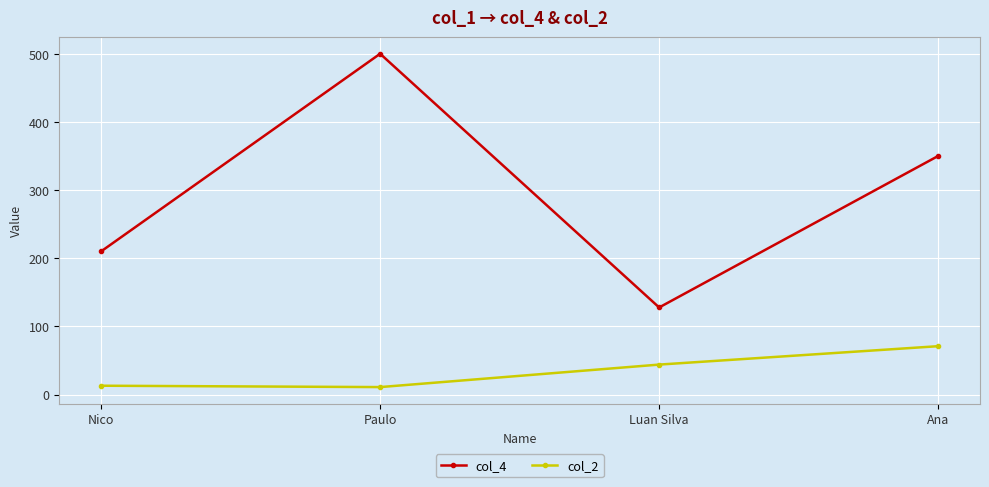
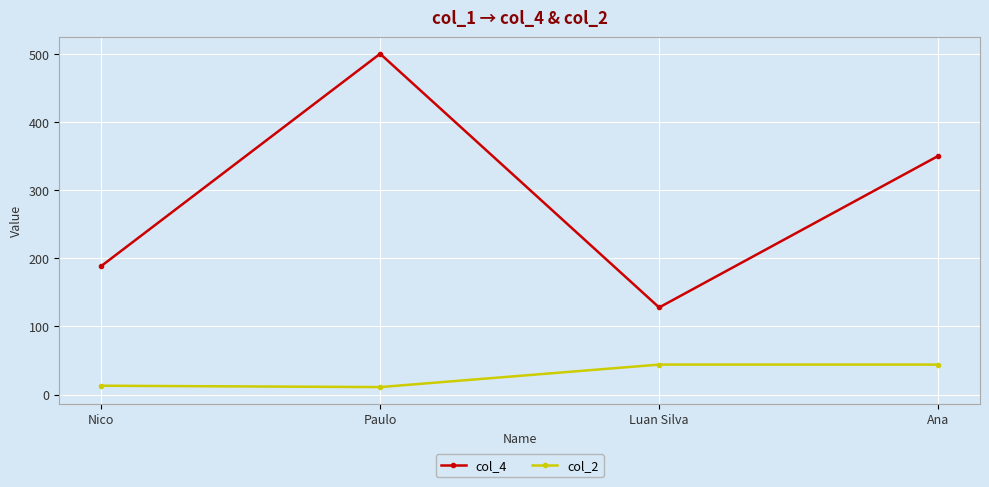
col_4, Nico: 210 -> 190
col_2, Ana: 70 -> 40
